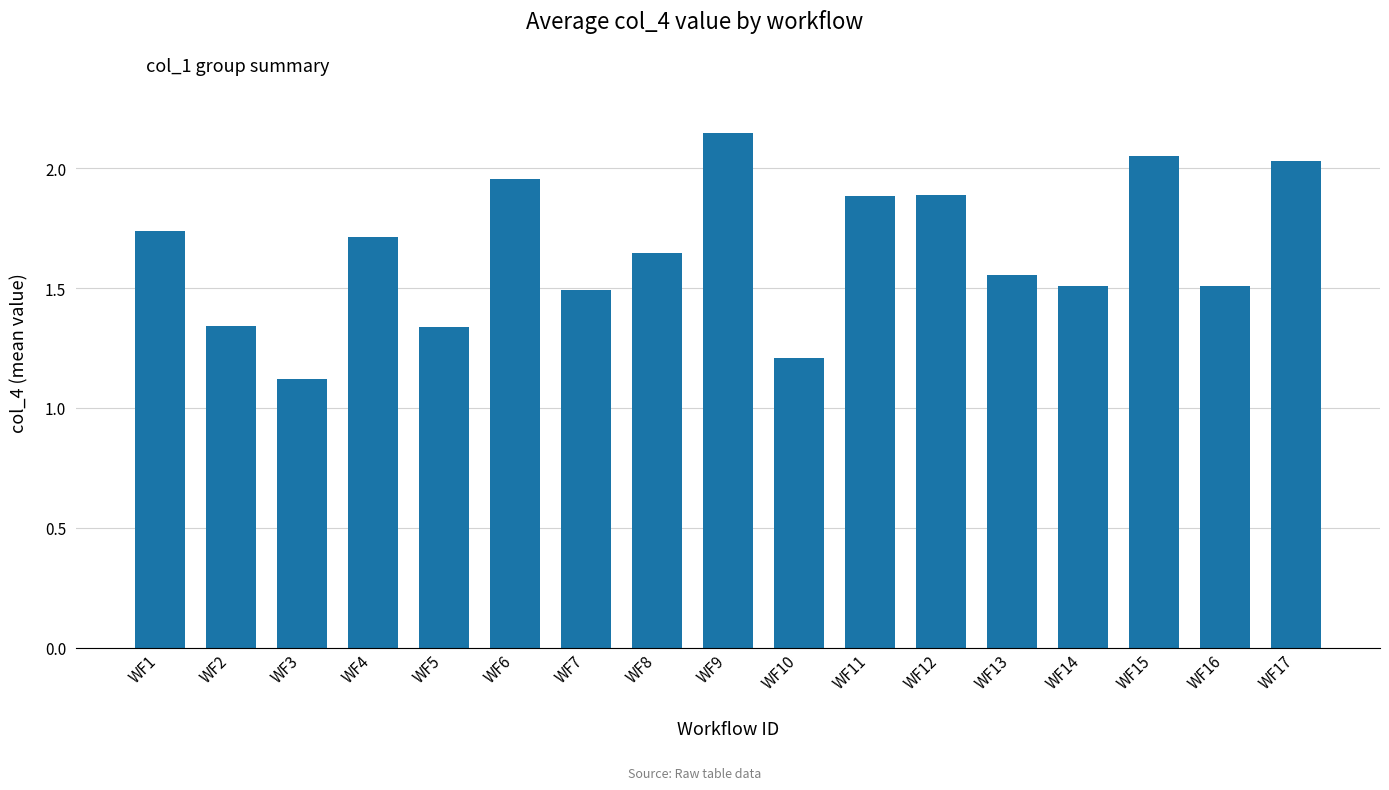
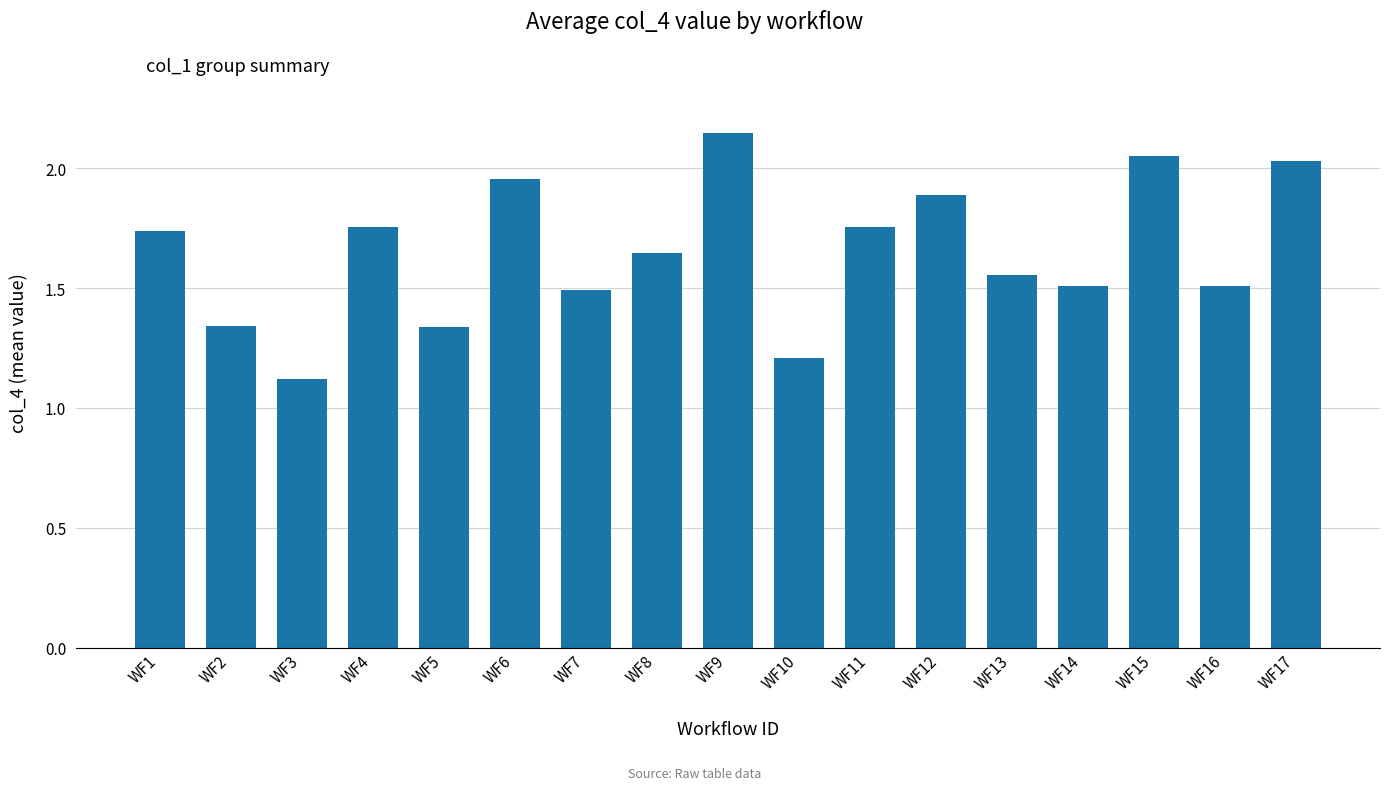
WF4: 1.71 -> 1.75
WF11: 1.88 -> 1.75
